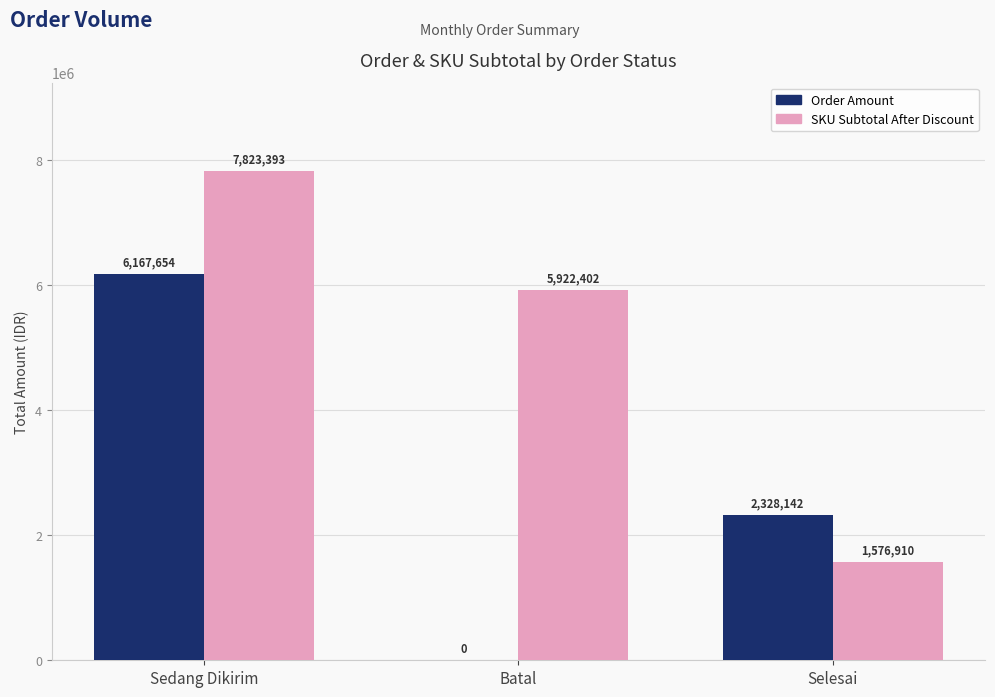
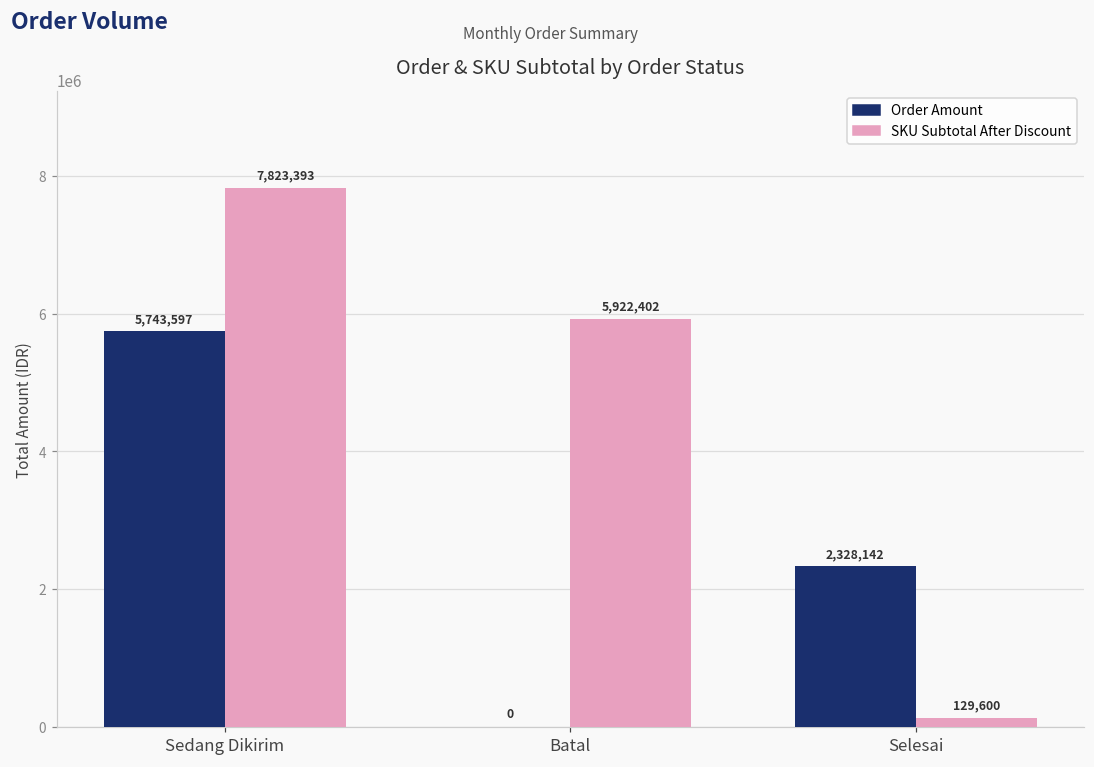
Order Amount, Sedang Dikirim: 6,167,654 -> 5,743,597
SKU Subtotal After Discount, Selesai: 1,576,910 -> 129,600
